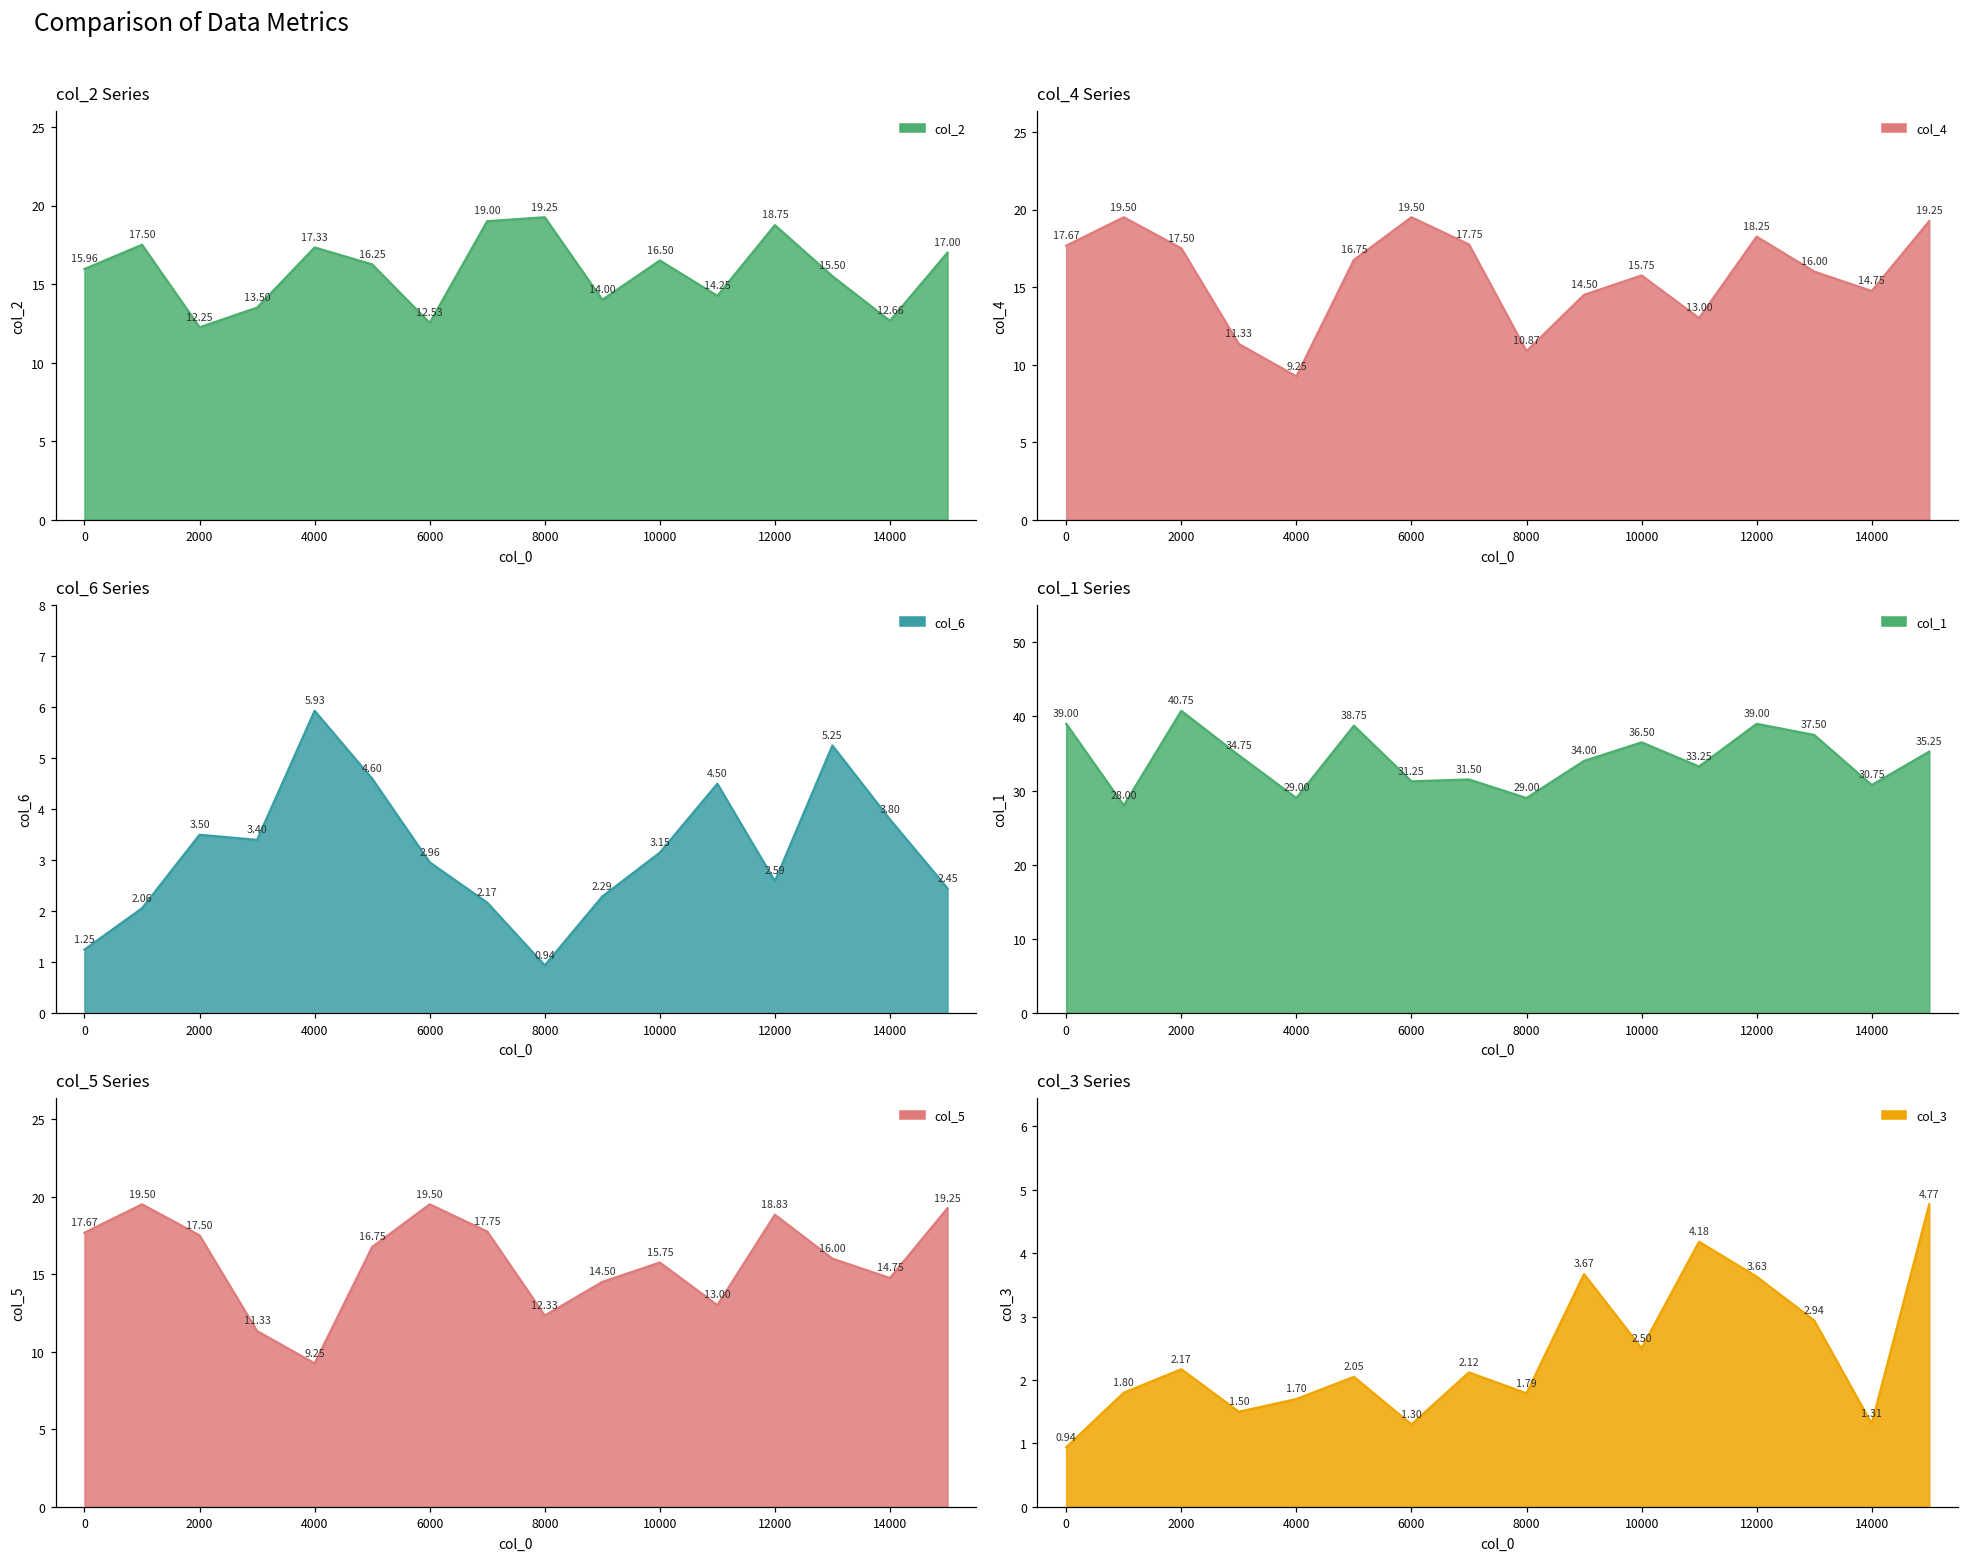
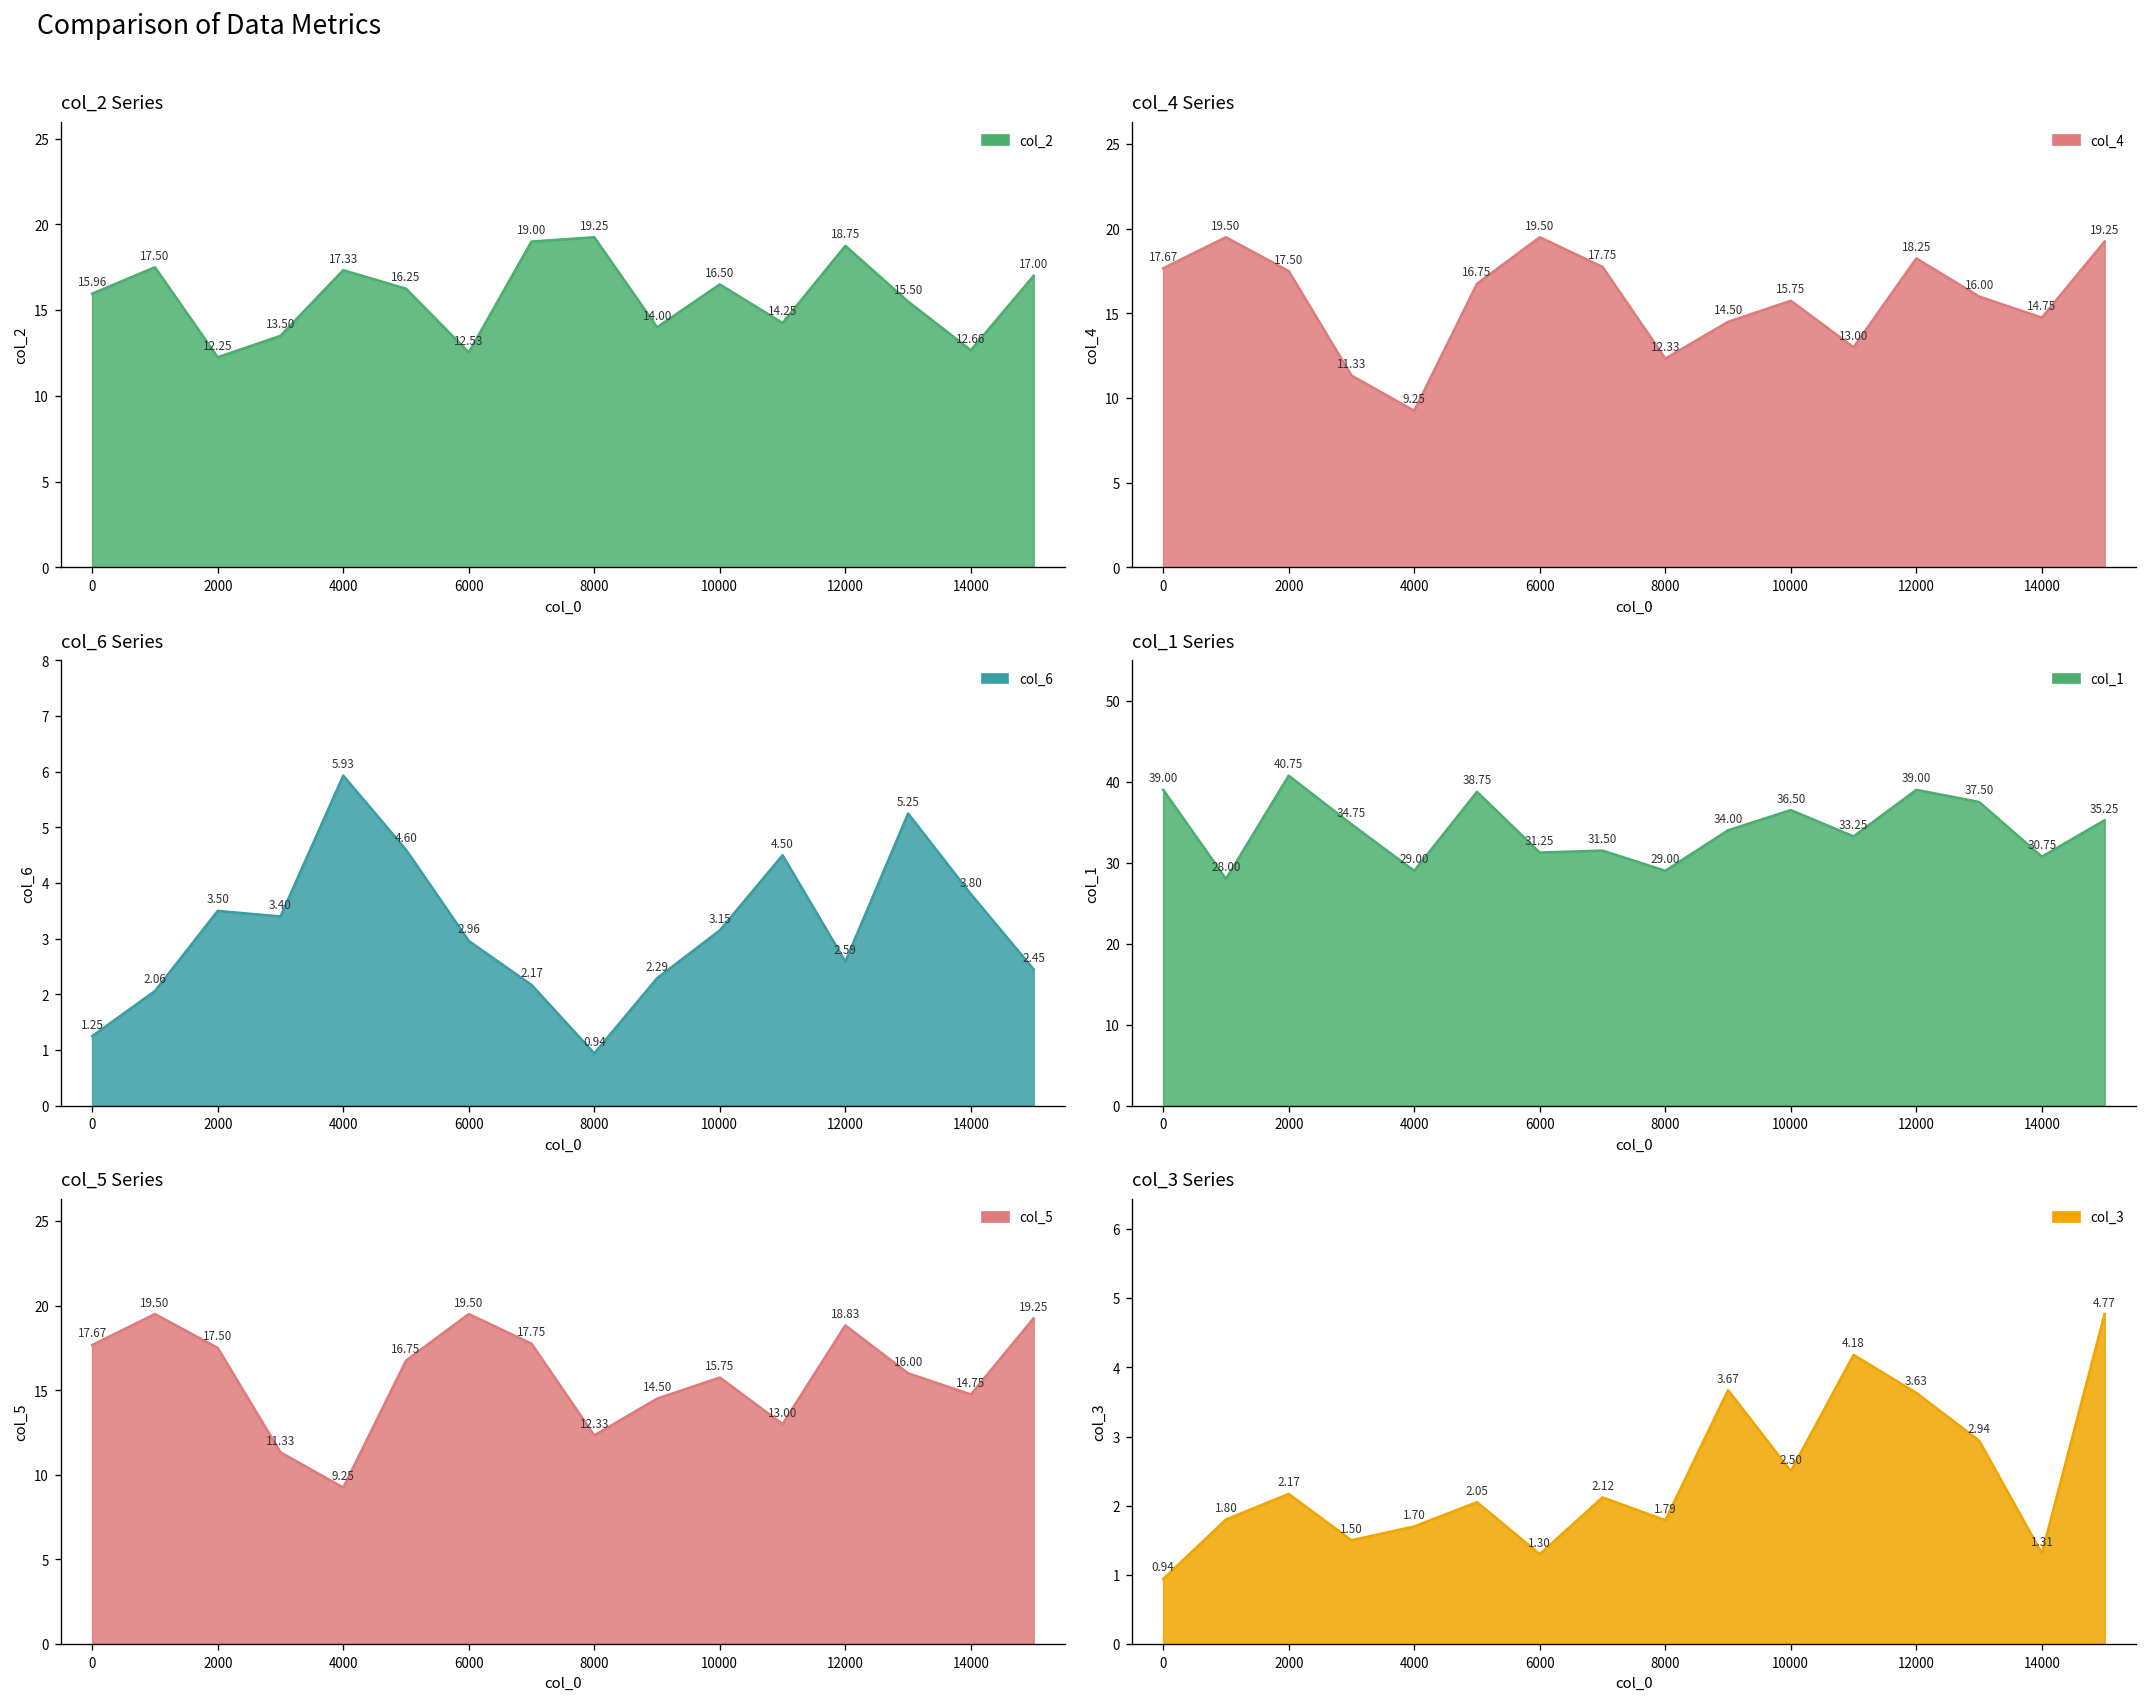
col_4 Series, 8000: 10.87 -> 12.33
